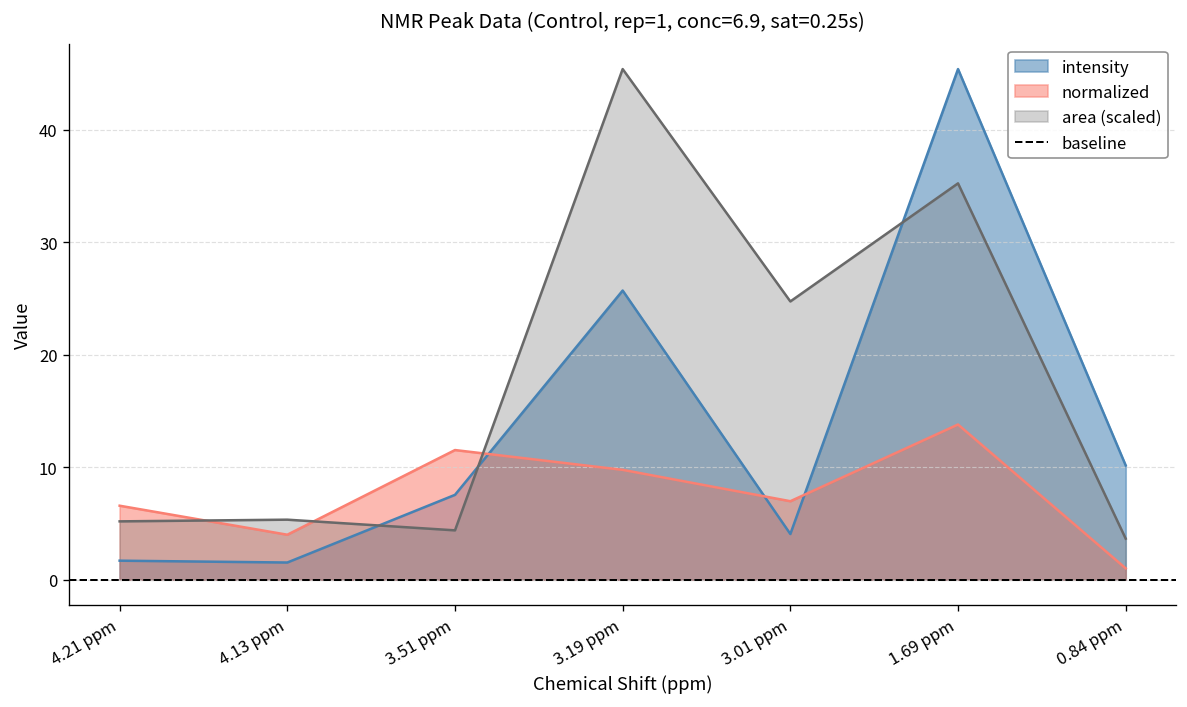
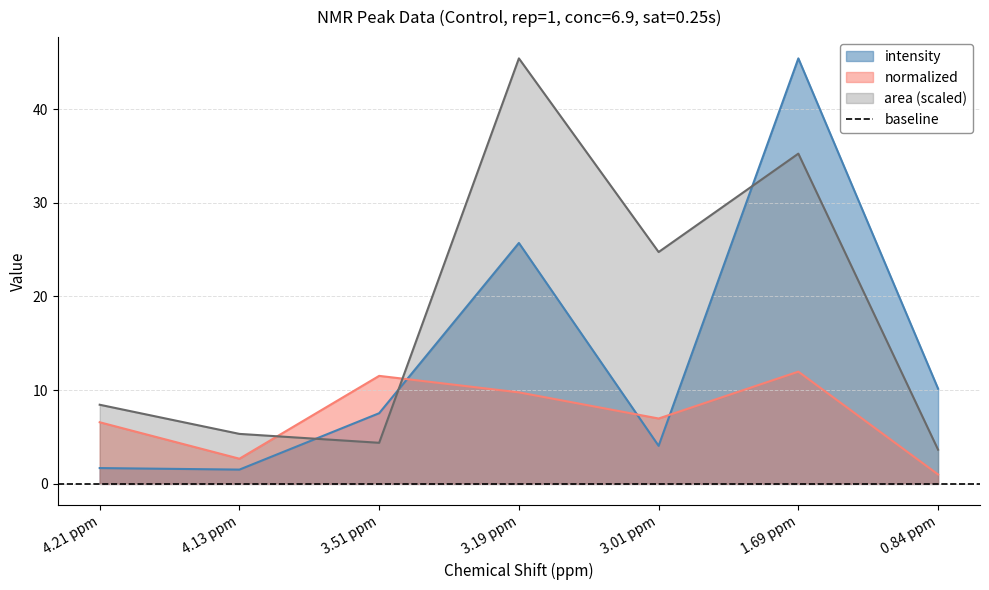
area (scaled), 4.21 ppm: 5 -> 8
normalized, 4.13 ppm: 4 -> 3
normalized, 1.69 ppm: 14 -> 12
